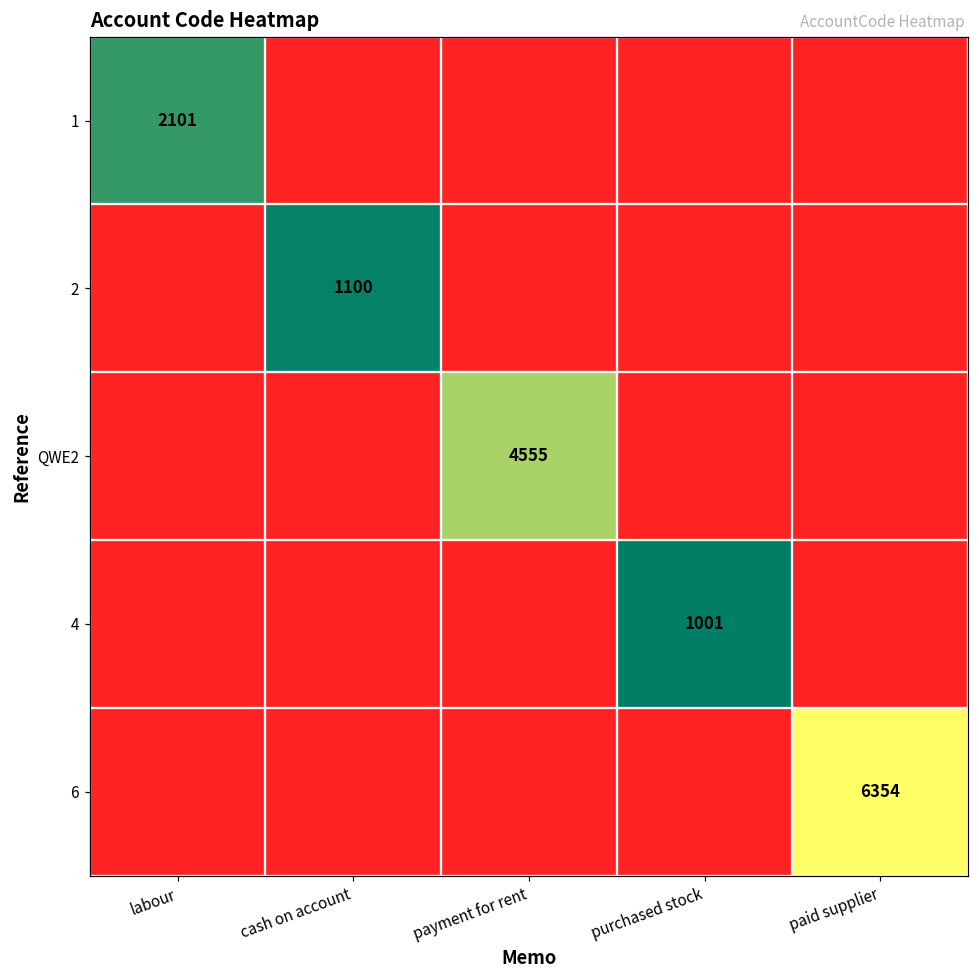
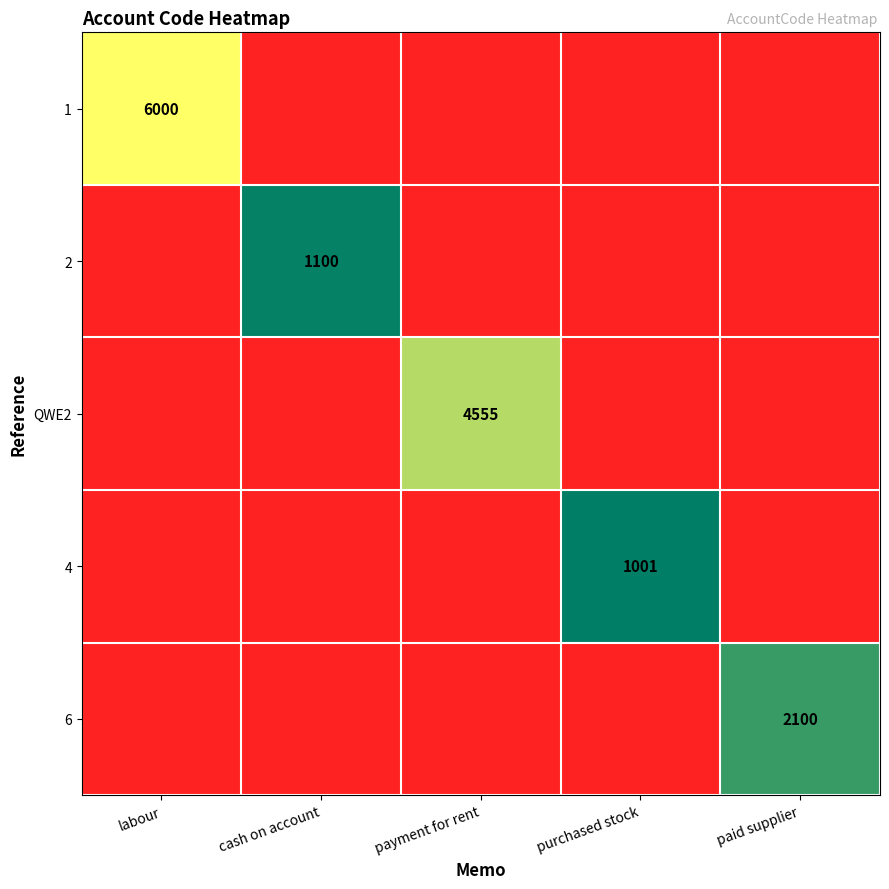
1, labour: 2101 -> 6000
6, paid supplier: 6354 -> 2100
